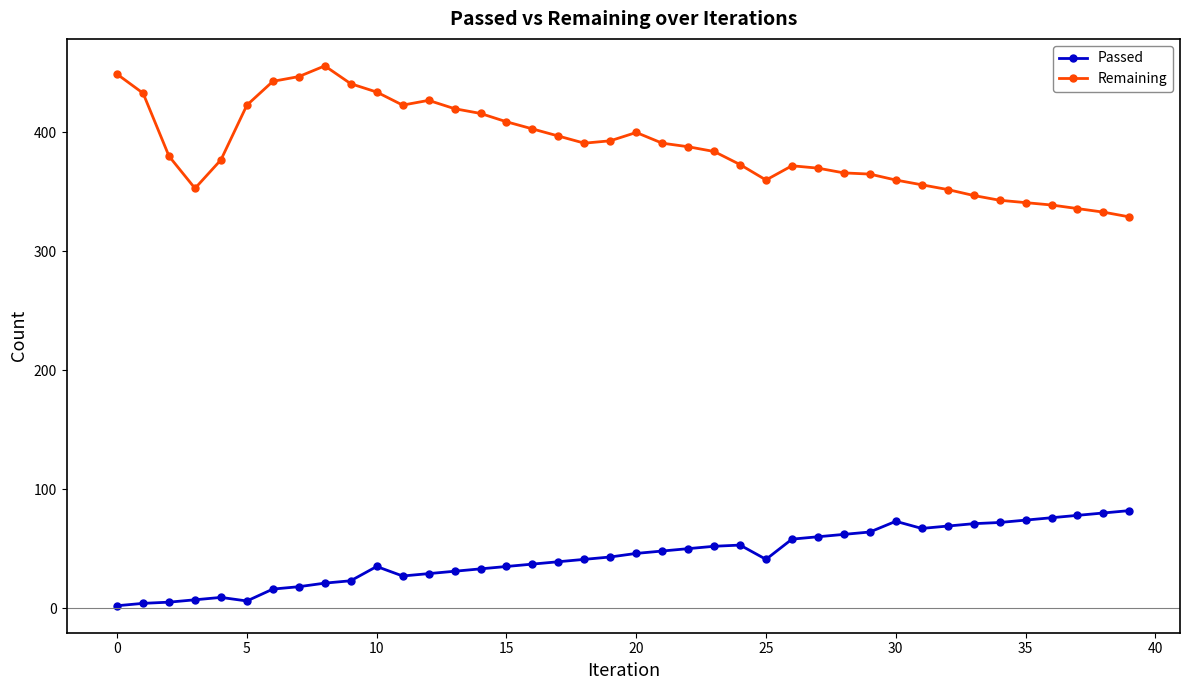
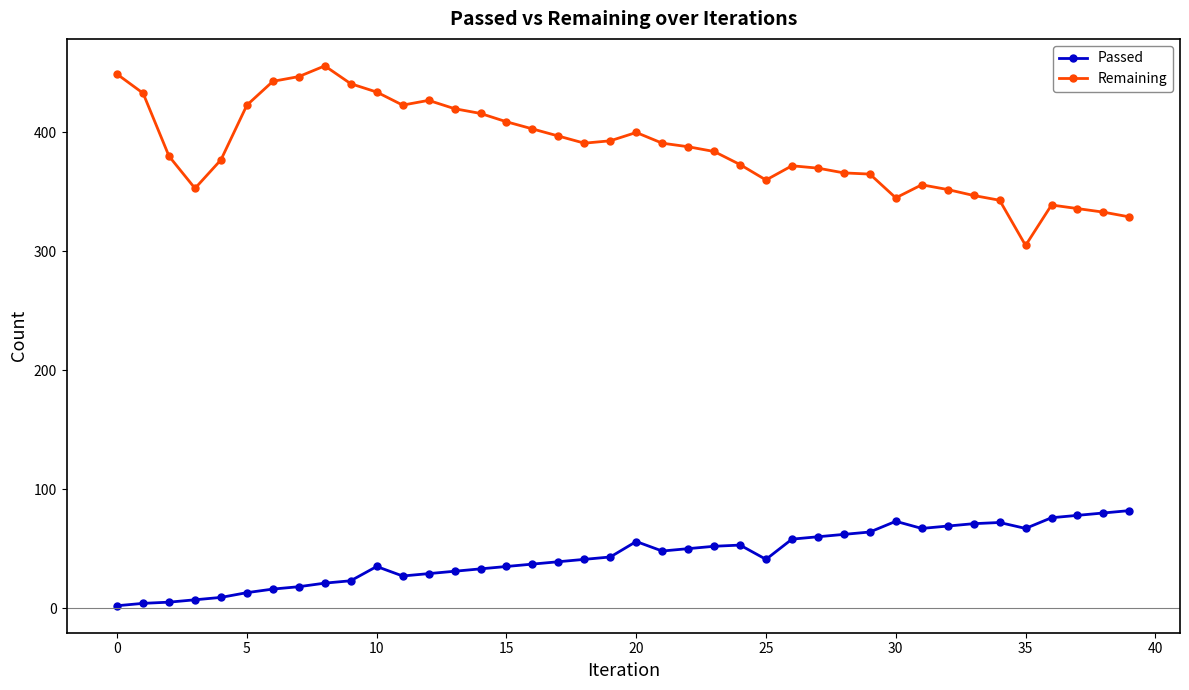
Passed, 5: 6 -> 13
Passed, 20: 46 -> 56
Remaining, 30: 360 -> 345
Passed, 35: 74 -> 67
Remaining, 35: 341 -> 305
